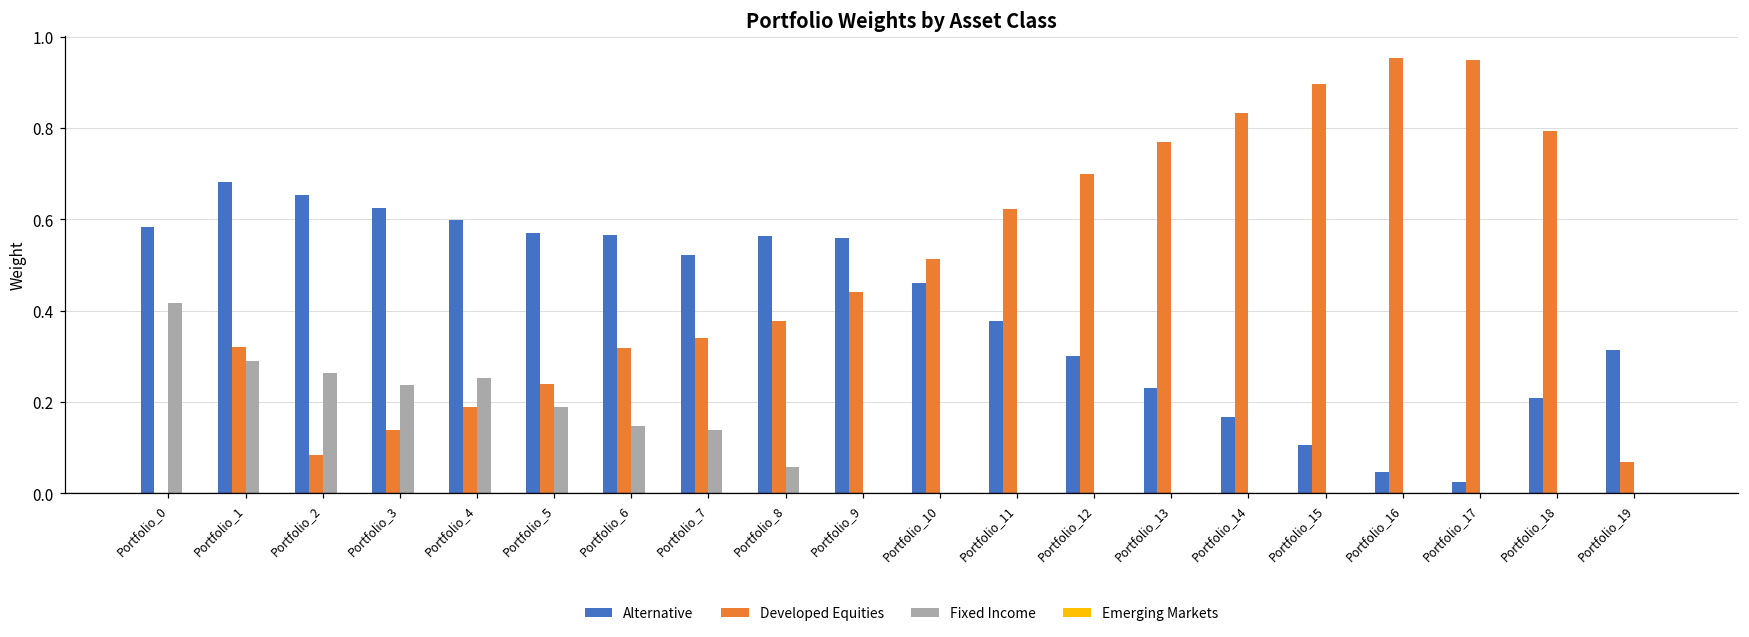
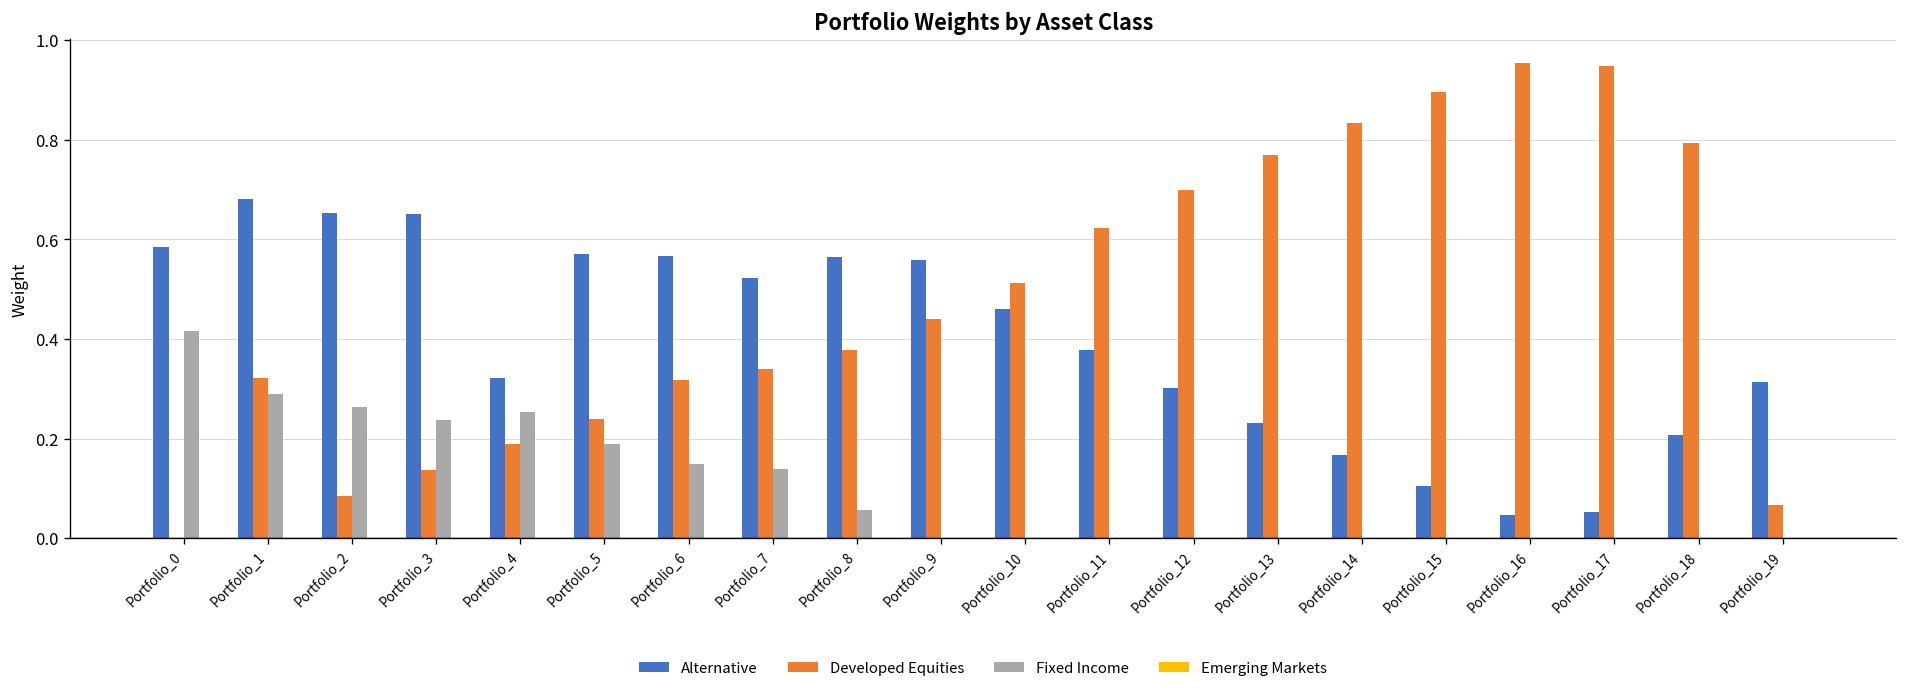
Alternative, Portfolio_3: 0.63 -> 0.65
Alternative, Portfolio_4: 0.60 -> 0.32
Alternative, Portfolio_17: 0.02 -> 0.05
